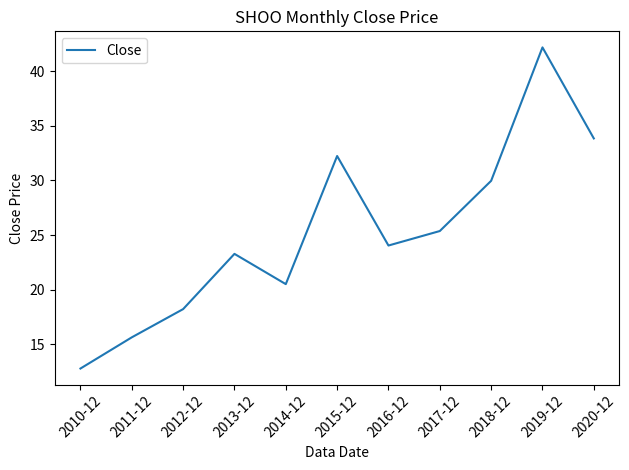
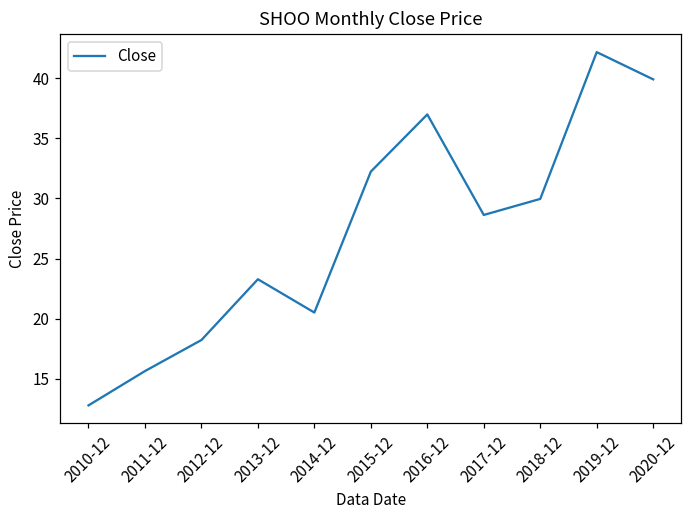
2016-12: 24.0 -> 37.0
2017-12: 25.4 -> 28.6
2020-12: 33.8 -> 39.9
